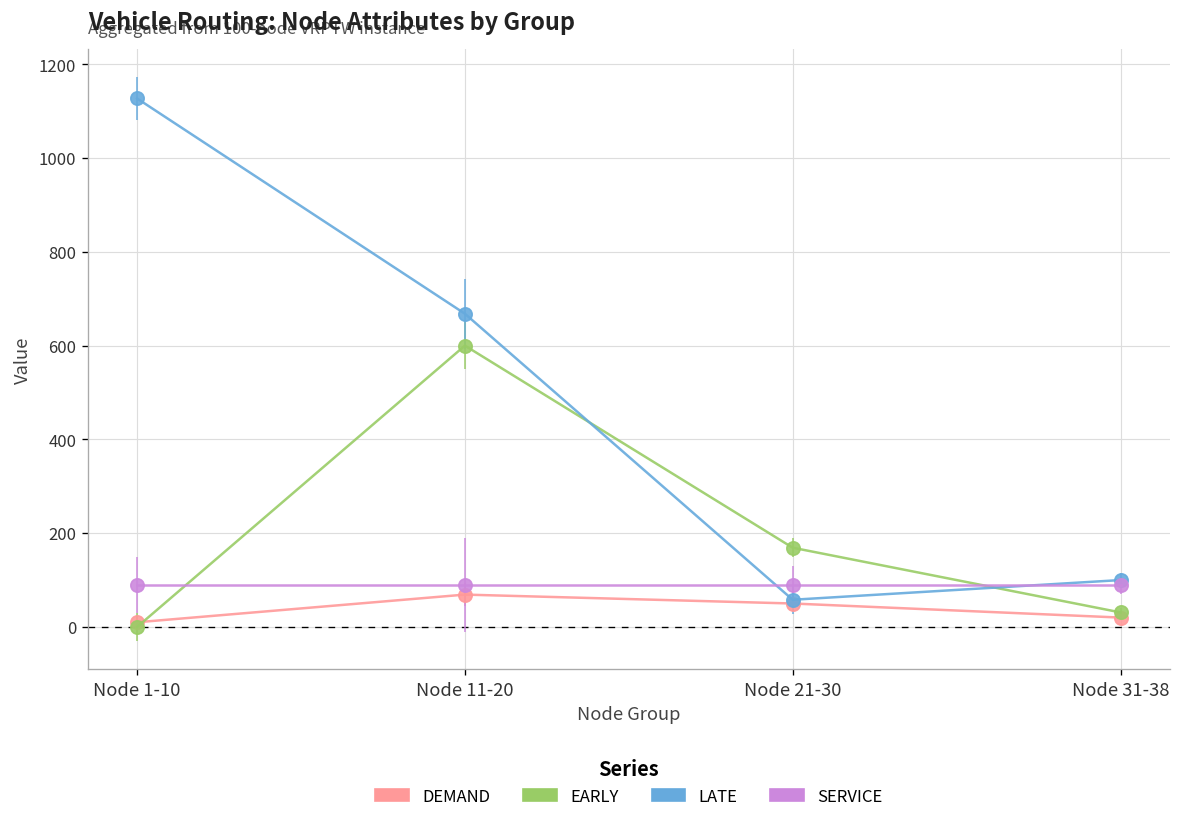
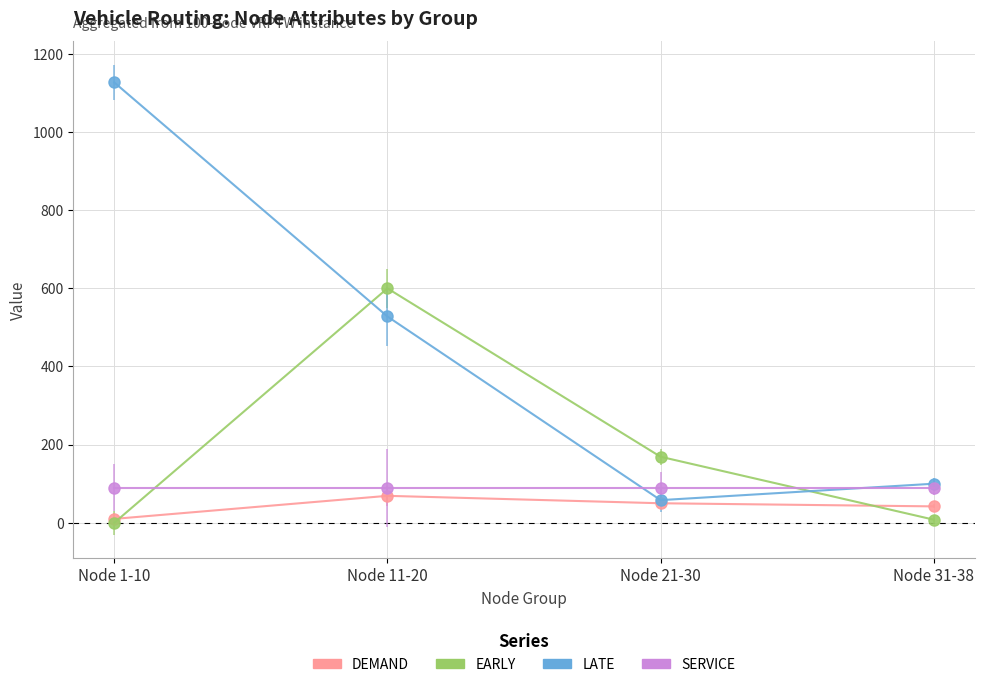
LATE, Node 11-20: 670 -> 530
DEMAND, Node 31-38: 20 -> 40
EARLY, Node 31-38: 30 -> 10
